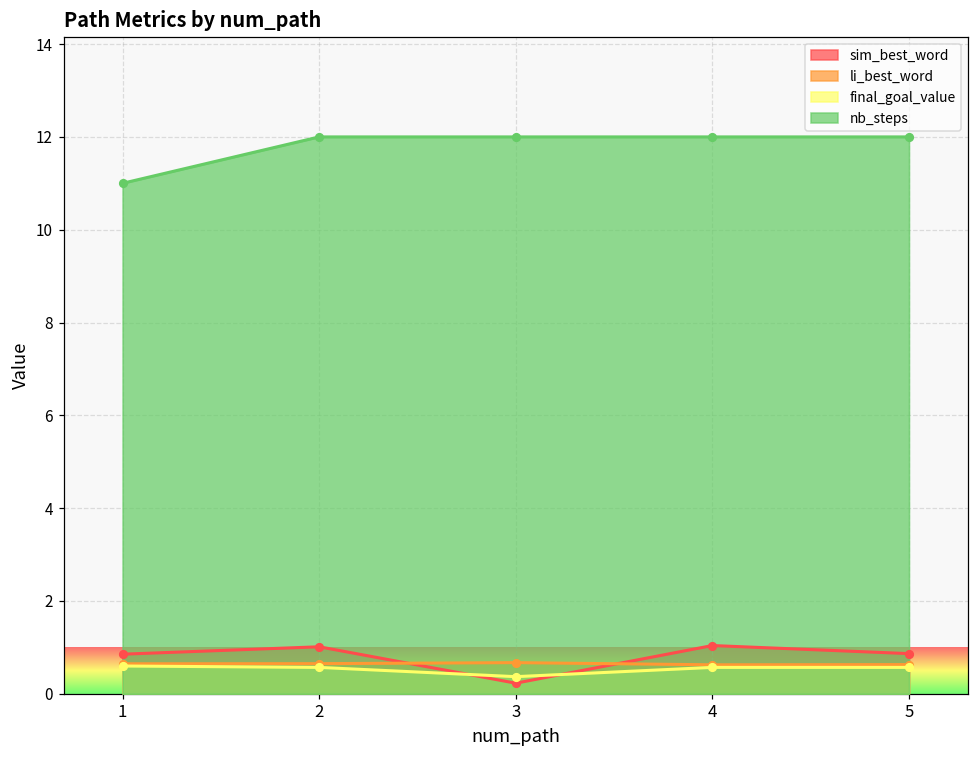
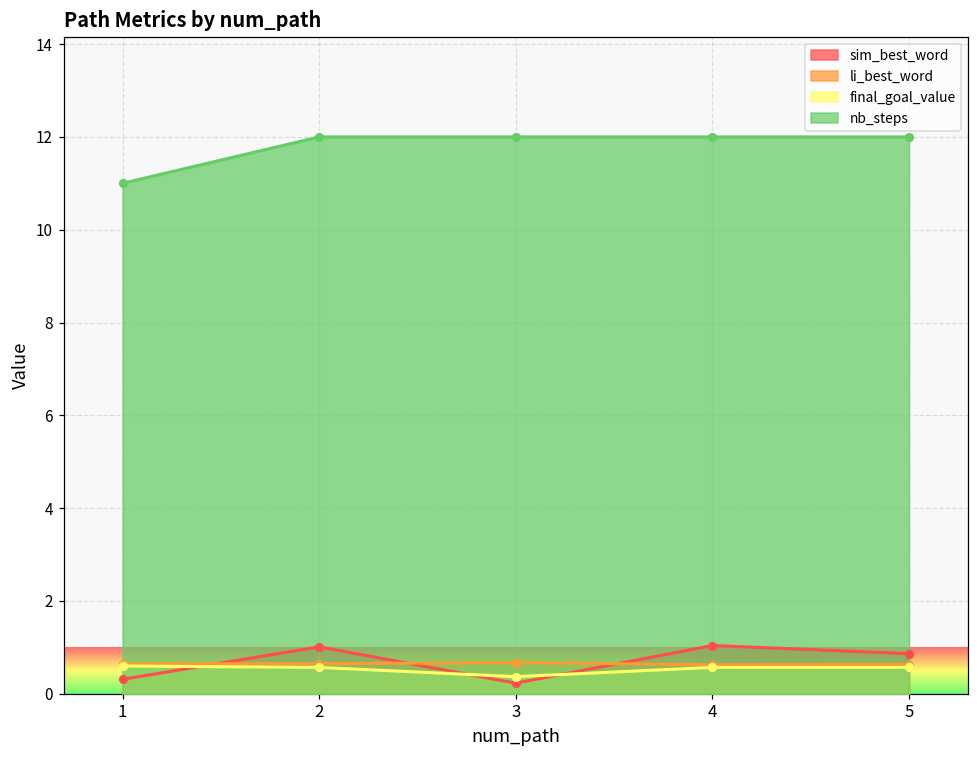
sim_best_word, 1: 0.9 -> 0.3
